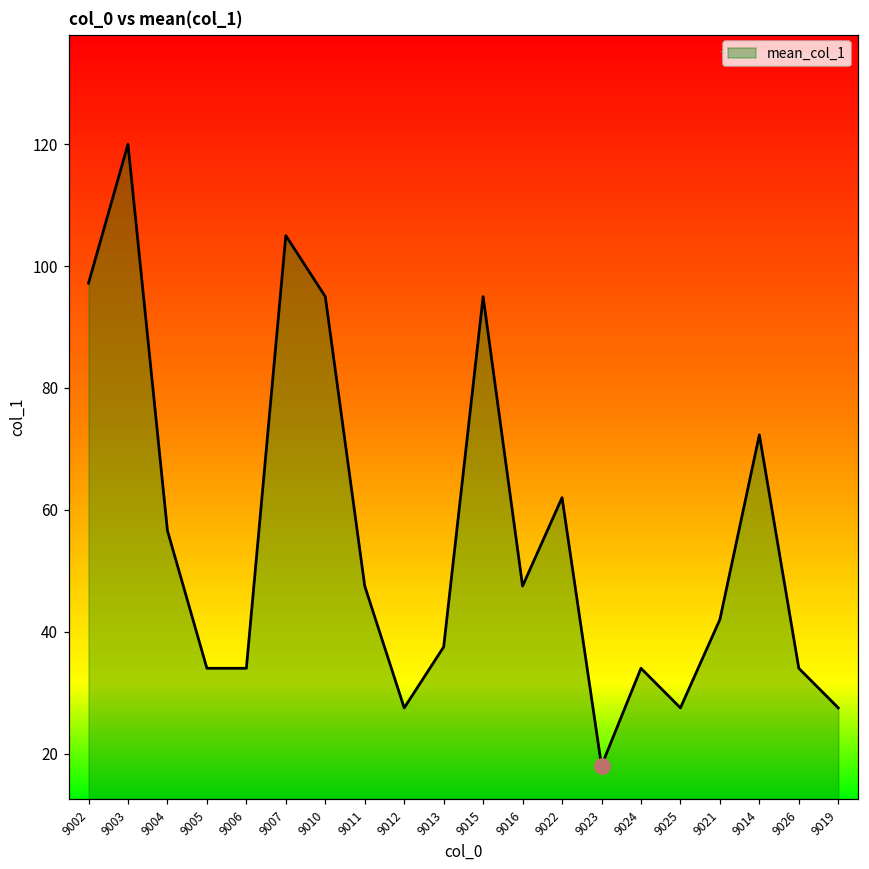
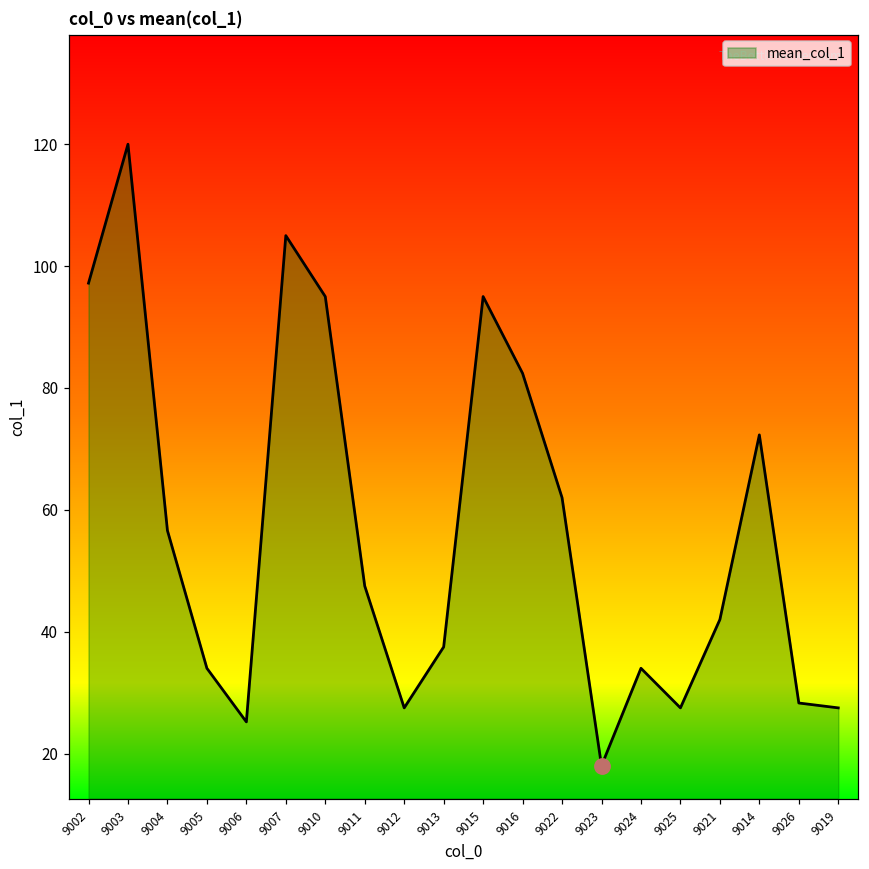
mean_col_1, 9006: 34 -> 25
mean_col_1, 9016: 48 -> 82
mean_col_1, 9026: 34 -> 28
